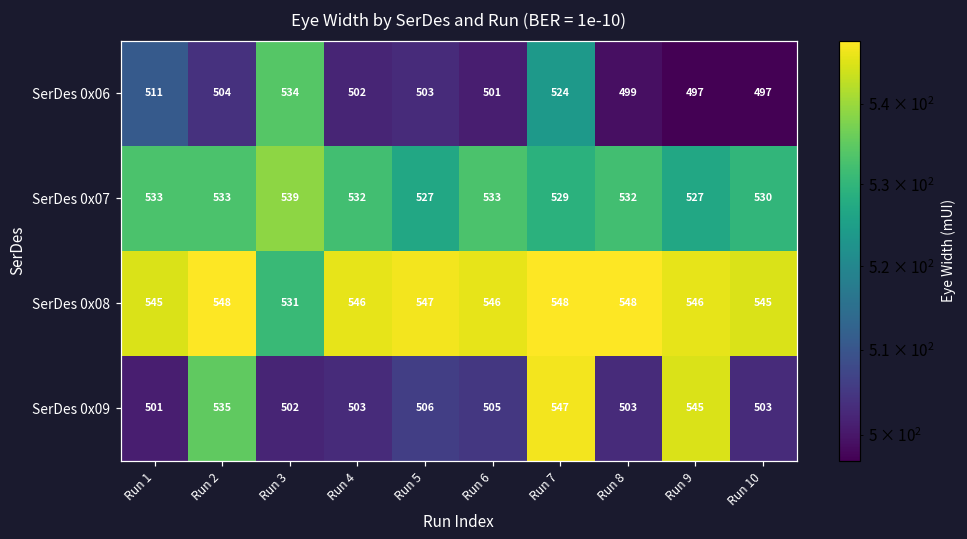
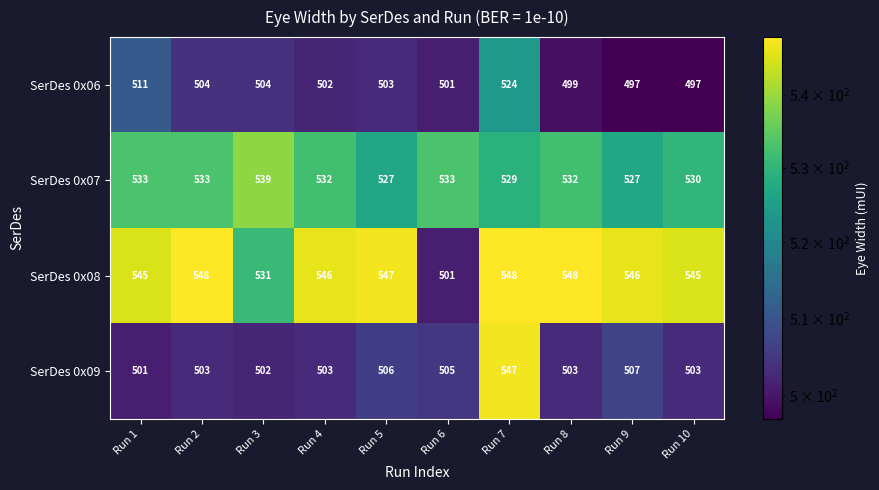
SerDes 0x06, Run 3: 534 -> 504
SerDes 0x08, Run 6: 546 -> 501
SerDes 0x09, Run 2: 535 -> 503
SerDes 0x09, Run 9: 545 -> 507
